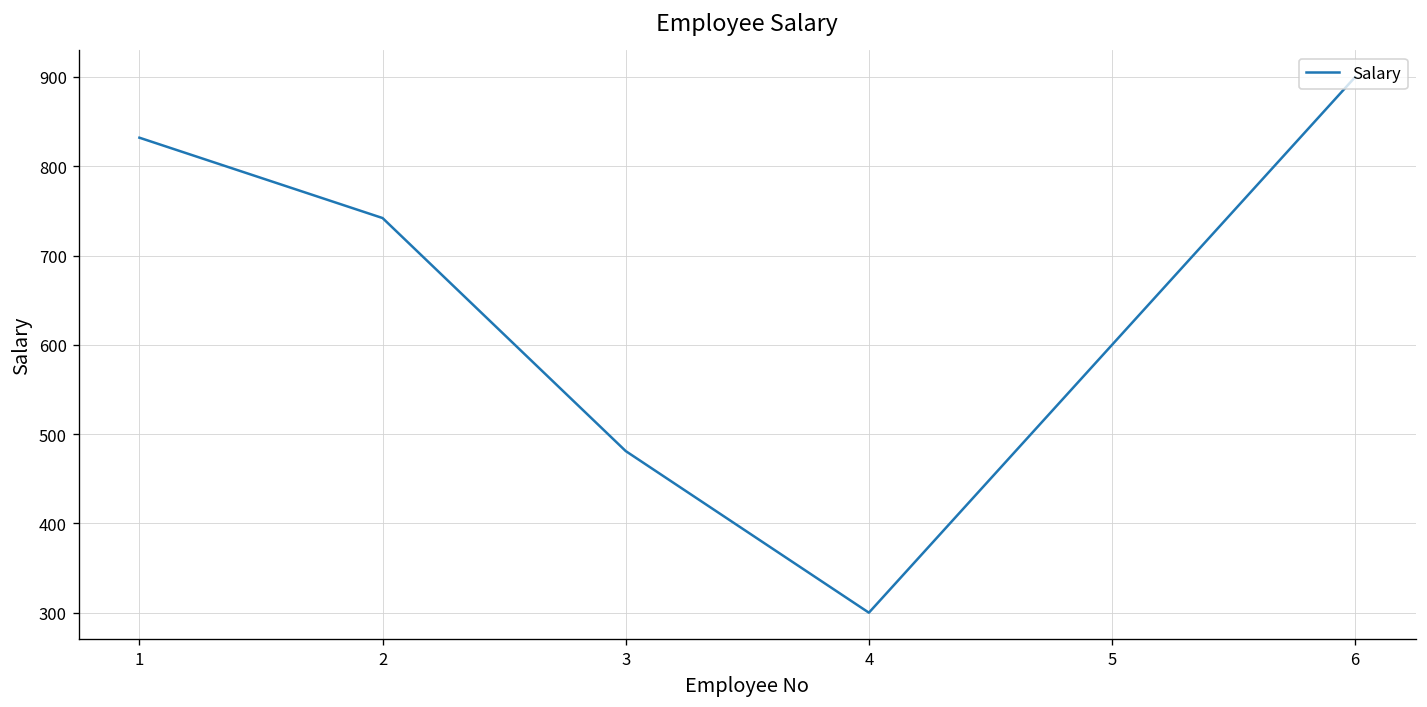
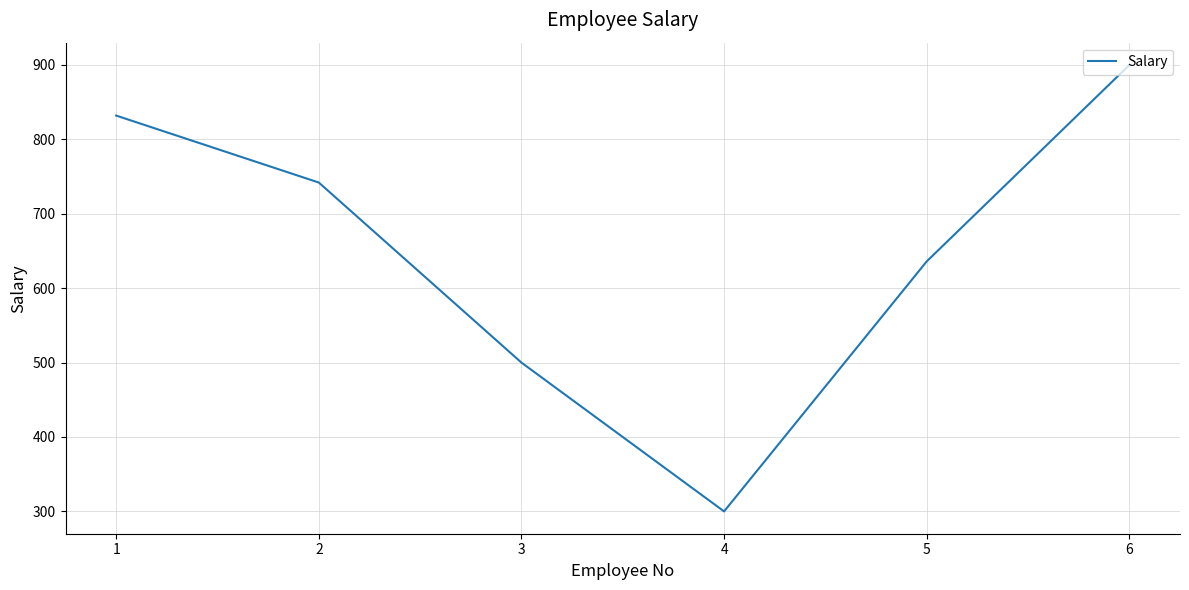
3: 480 -> 500
5: 600 -> 640
